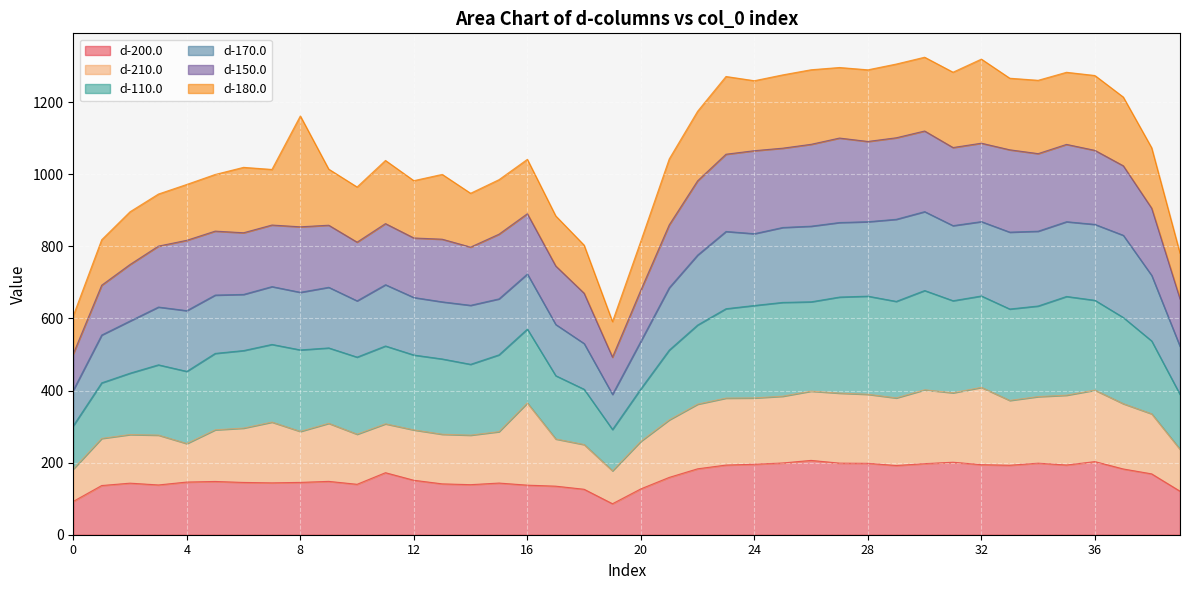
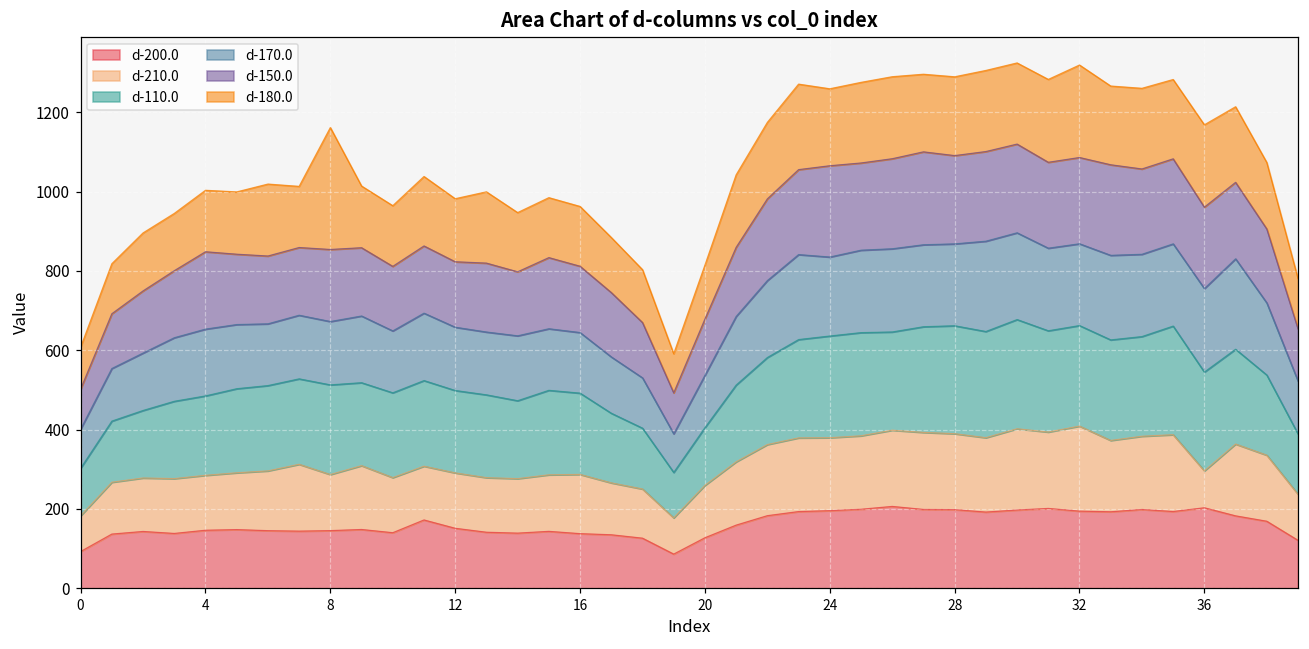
d-210.0, 4: 110 -> 140
d-210.0, 16: 230 -> 150
d-210.0, 36: 200 -> 90
